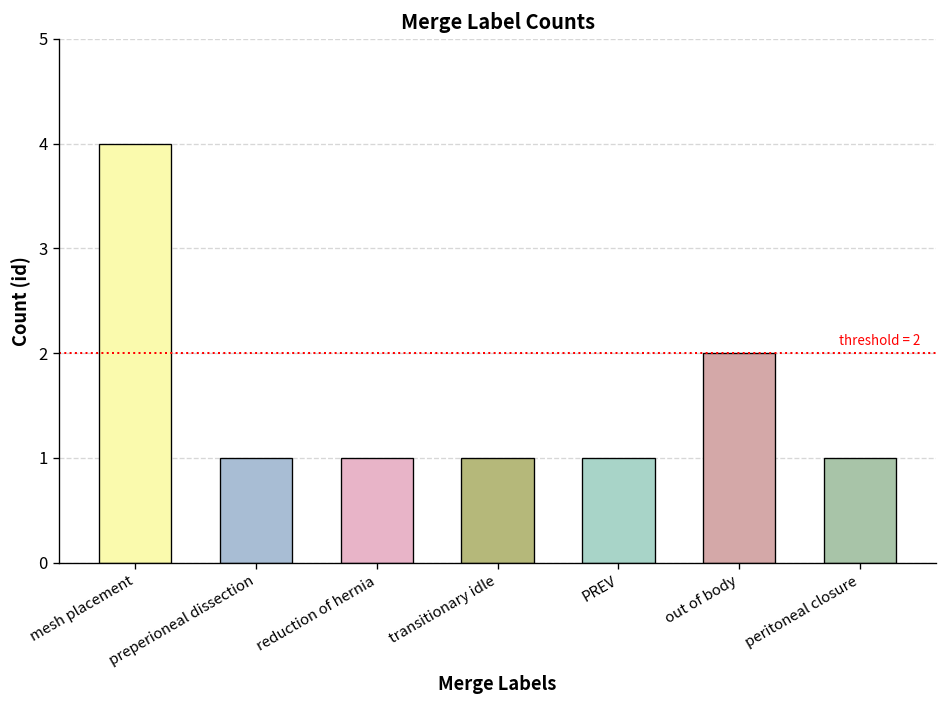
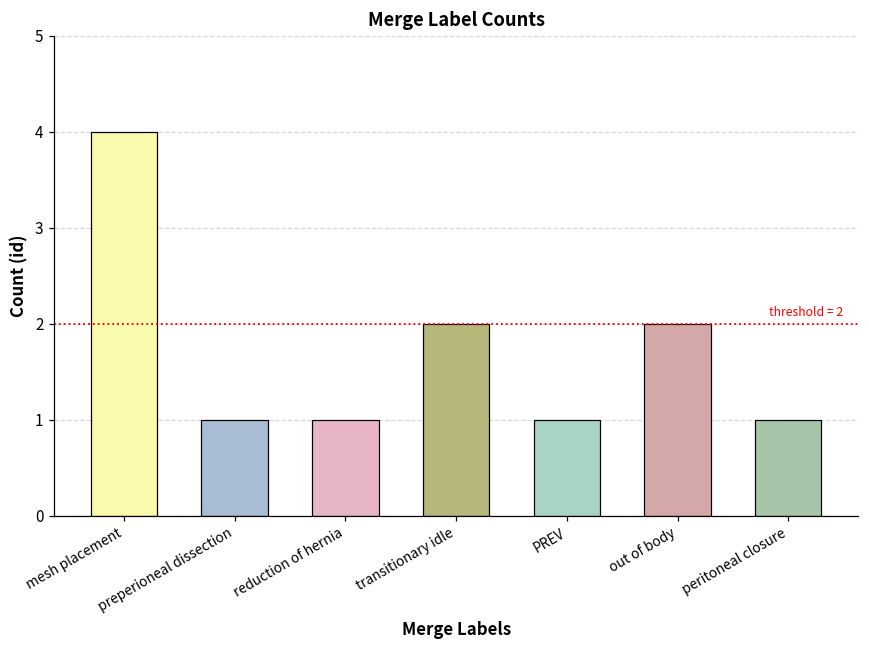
transitionary idle: 1 -> 2
